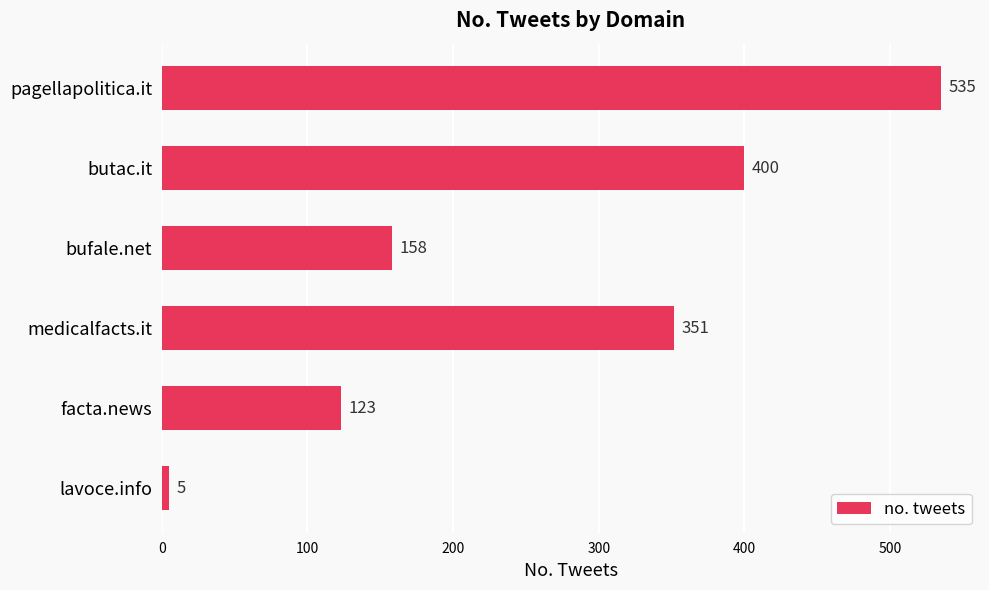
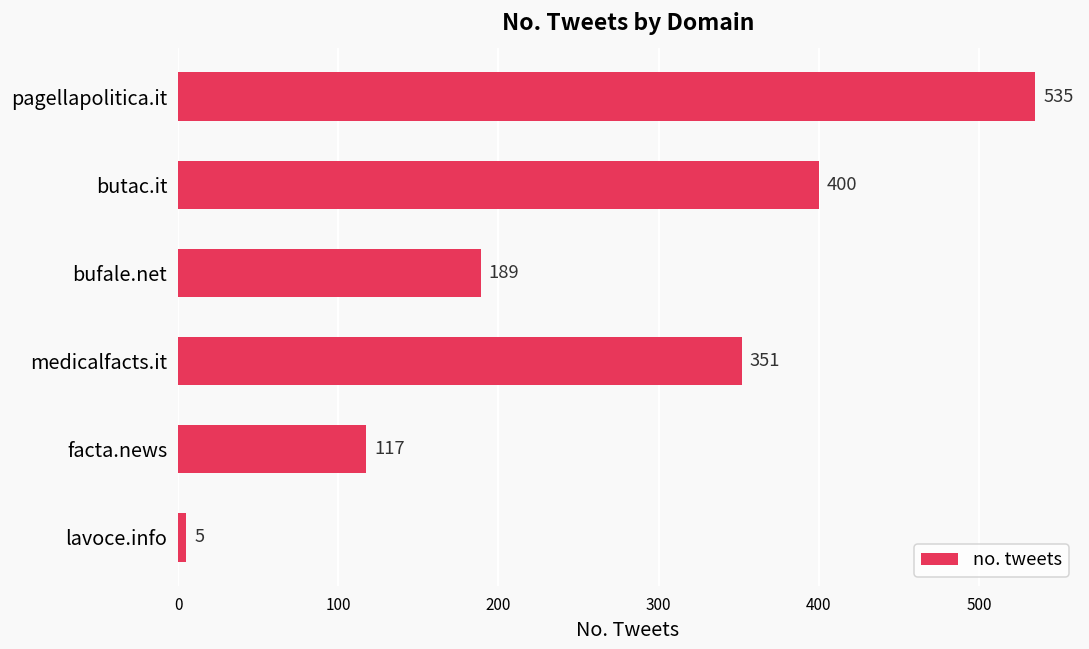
bufale.net: 158 -> 189
facta.news: 123 -> 117
